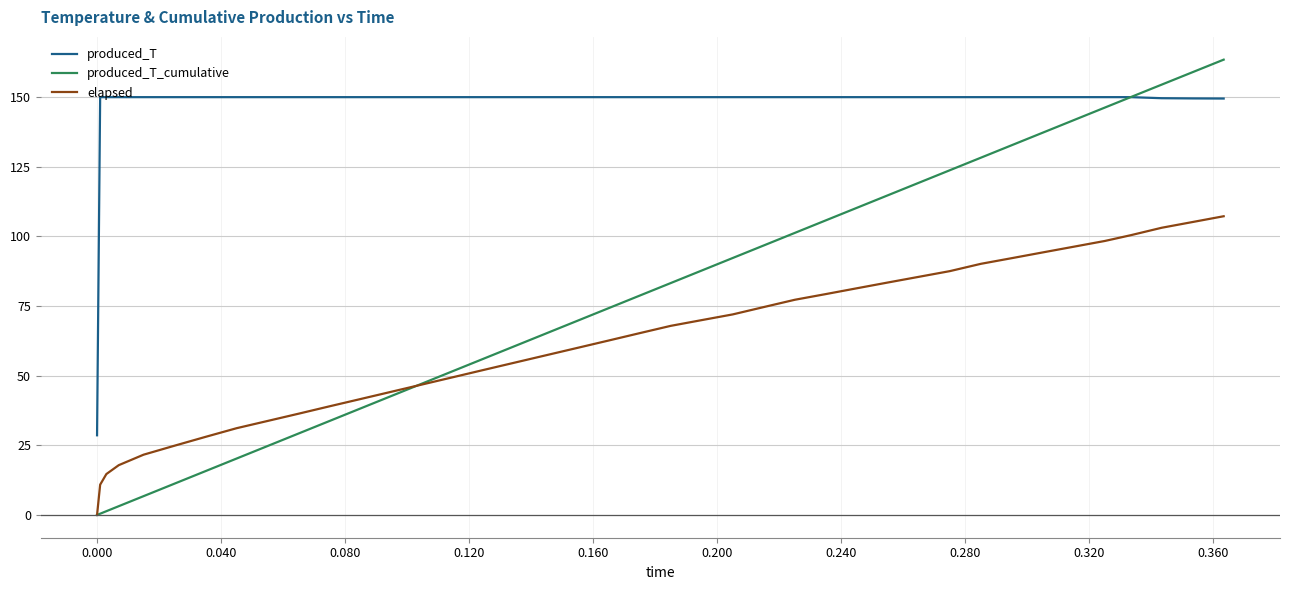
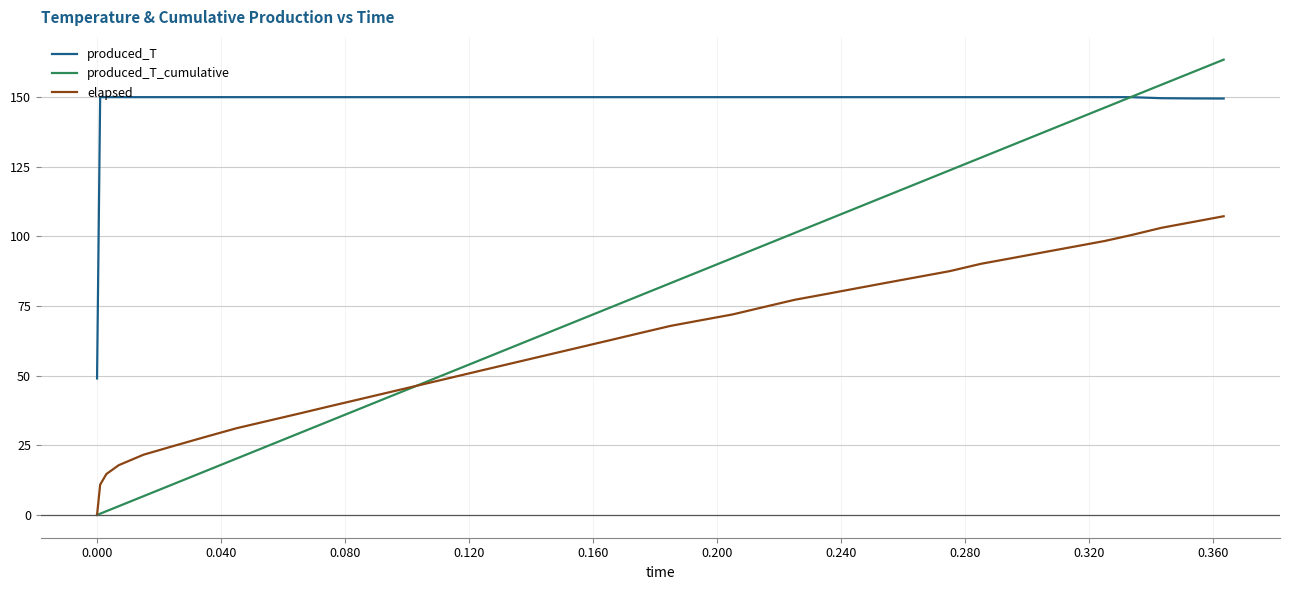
produced_T, 0.000: 29 -> 49
